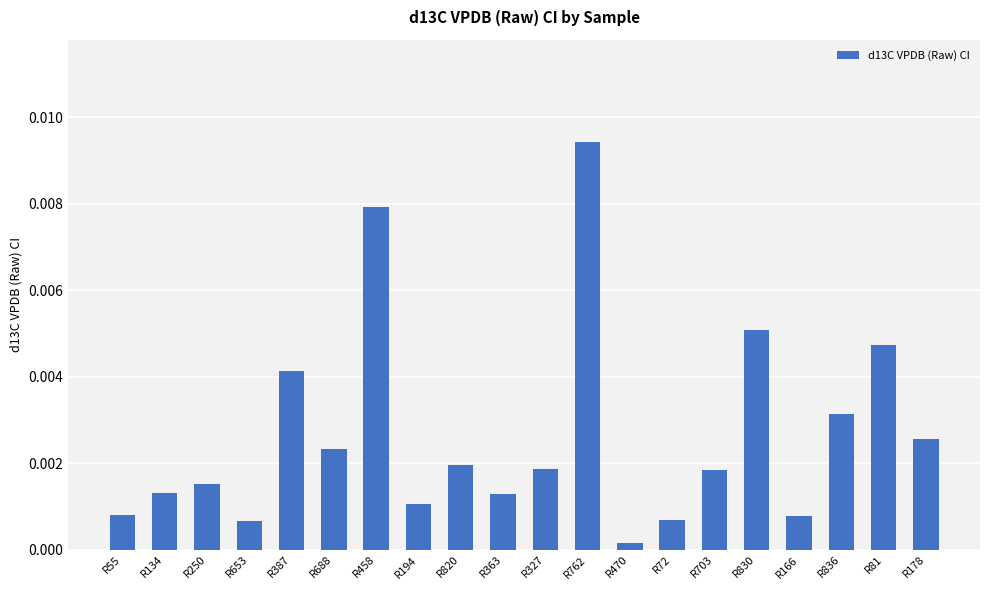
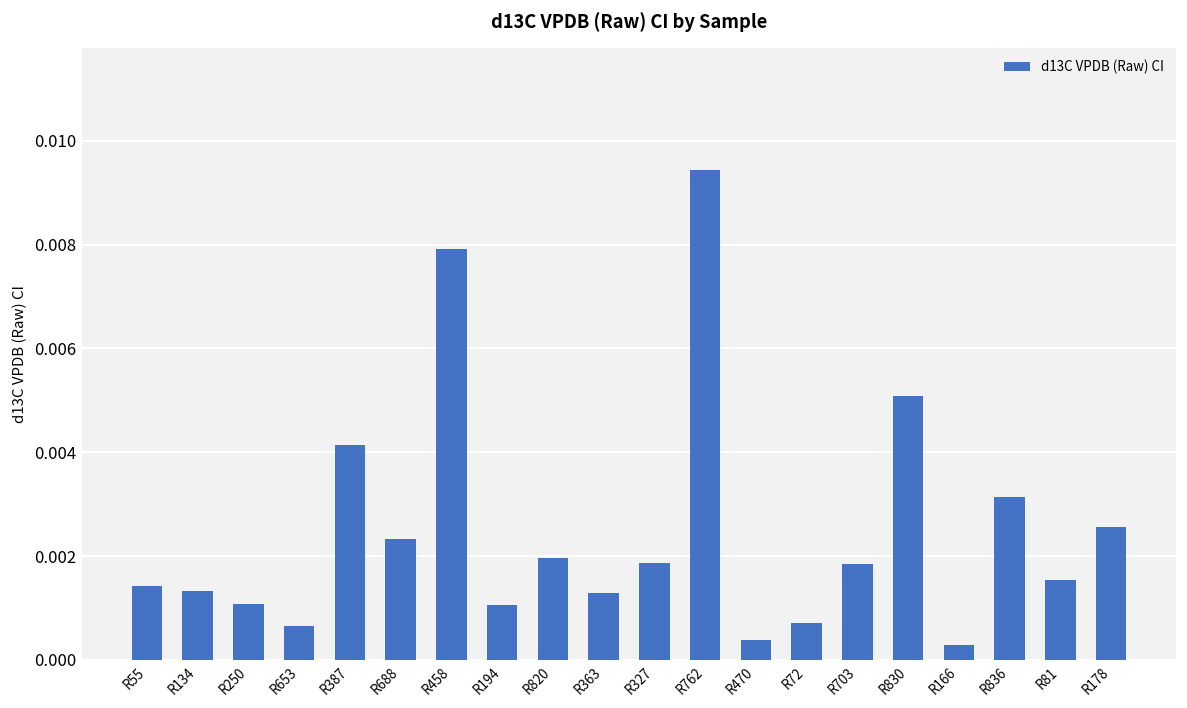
R55: 0.0008 -> 0.0014
R250: 0.0015 -> 0.0011
R470: 0.0002 -> 0.0004
R166: 0.0008 -> 0.0003
R81: 0.0047 -> 0.0015
